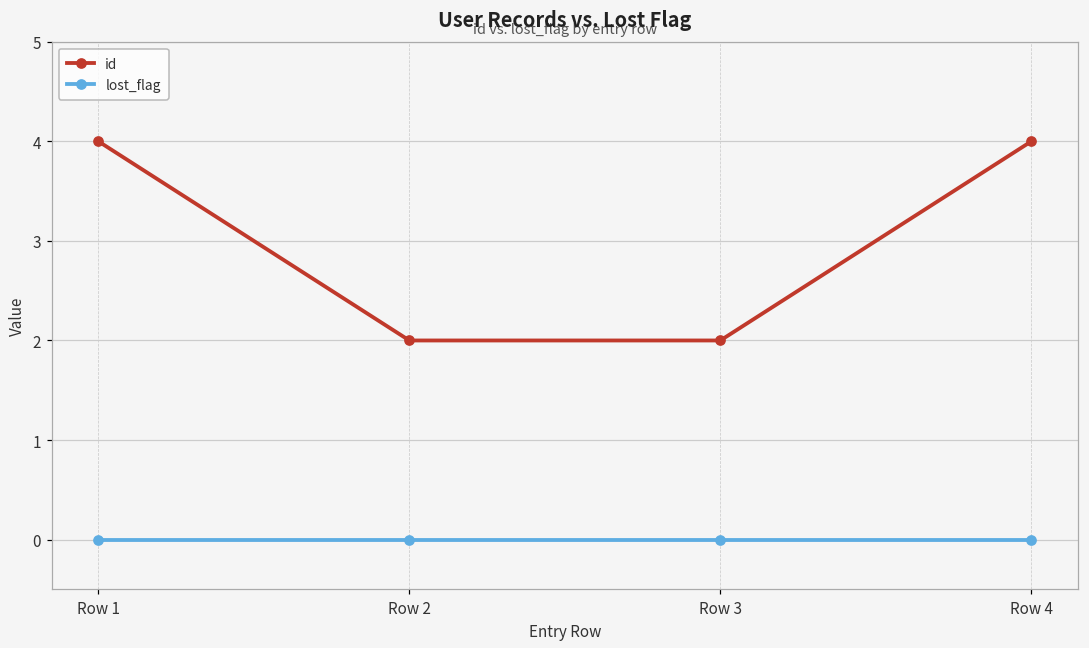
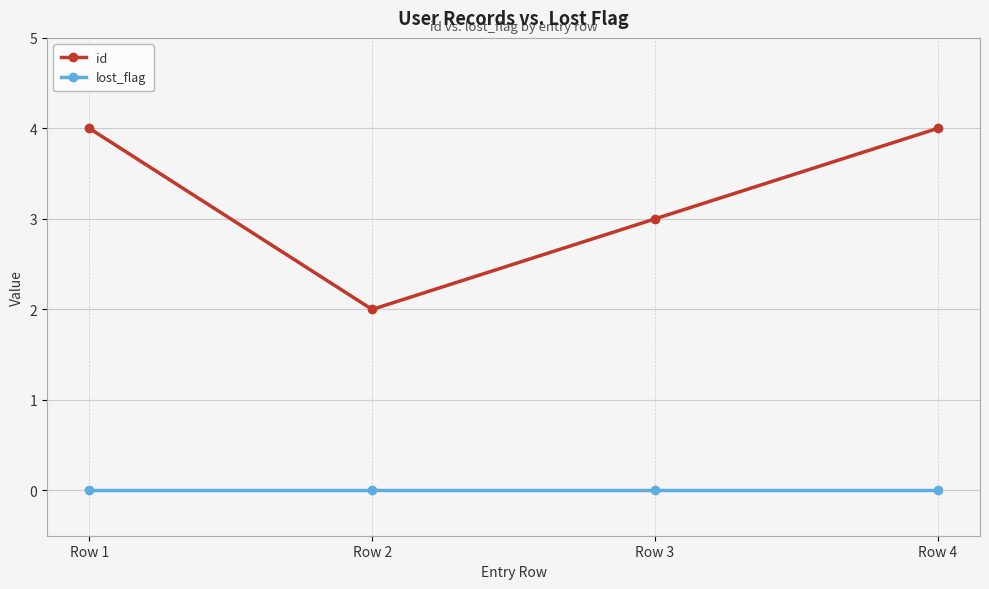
id, Row 3: 2 -> 3
